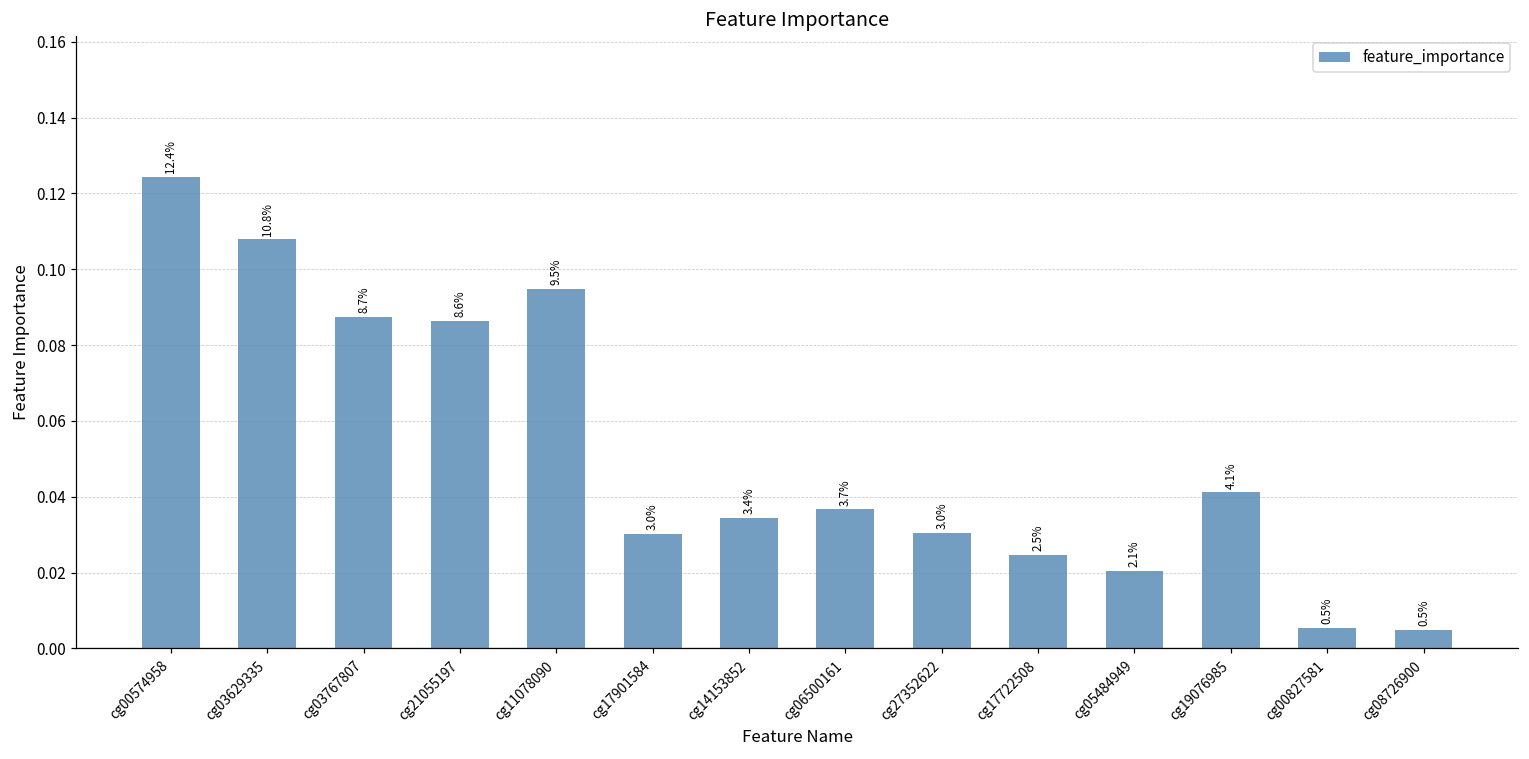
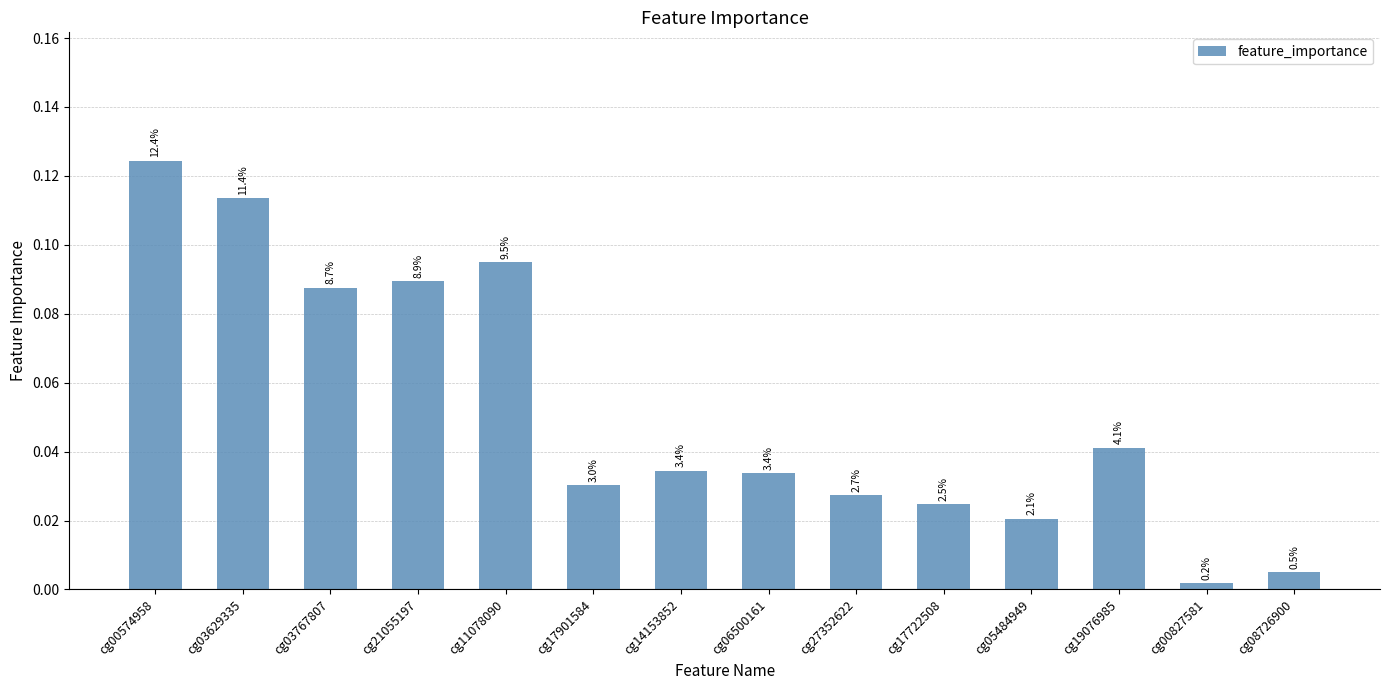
cg03629335: 10.8% -> 11.4%
cg21055197: 8.6% -> 8.9%
cg06500161: 3.7% -> 3.4%
cg27352622: 3.0% -> 2.7%
cg00827581: 0.5% -> 0.2%
